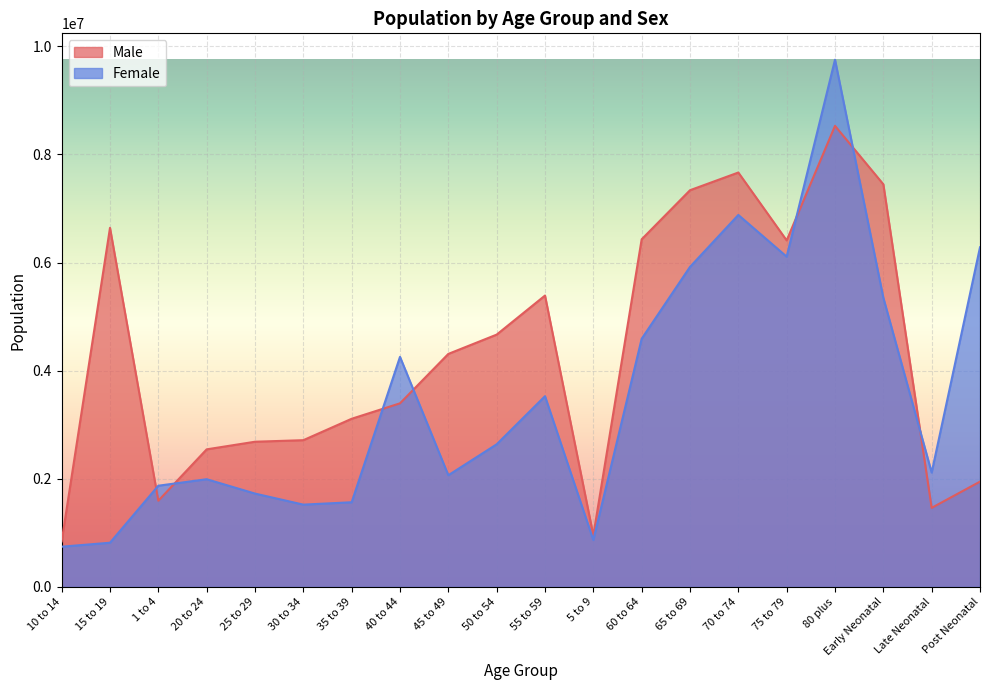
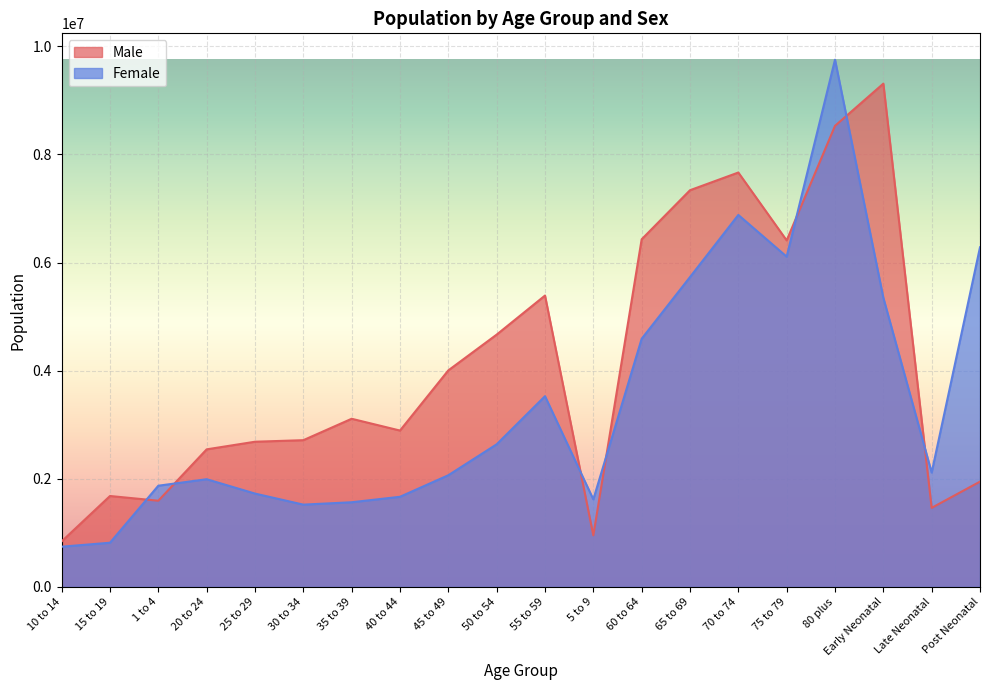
Male, 15 to 19: 6600000 -> 1700000
Male, 40 to 44: 3400000 -> 2900000
Female, 40 to 44: 4300000 -> 1700000
Male, 45 to 49: 4300000 -> 4000000
Female, 5 to 9: 900000 -> 1600000
Female, 65 to 69: 5900000 -> 5700000
Male, Early Neonatal: 7400000 -> 9300000
